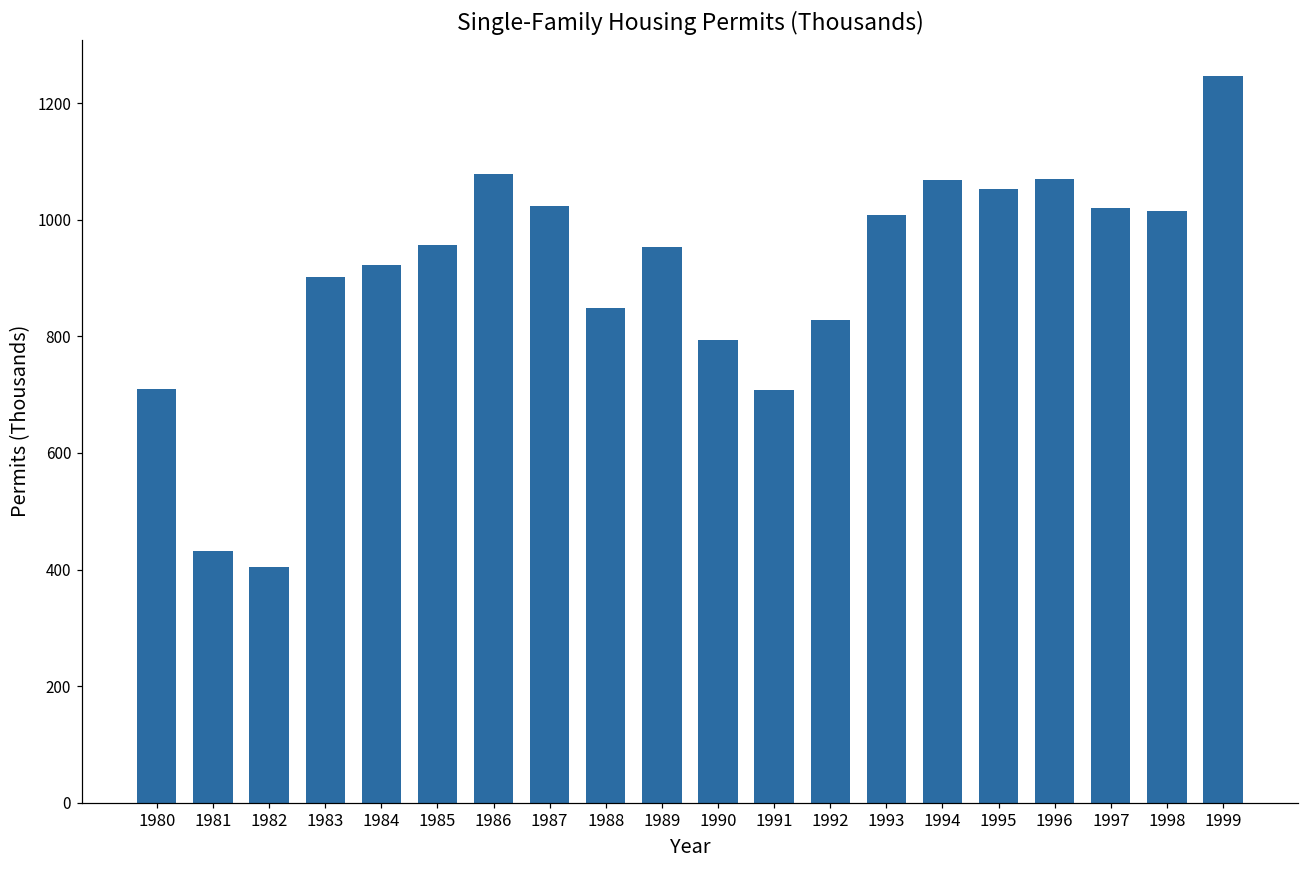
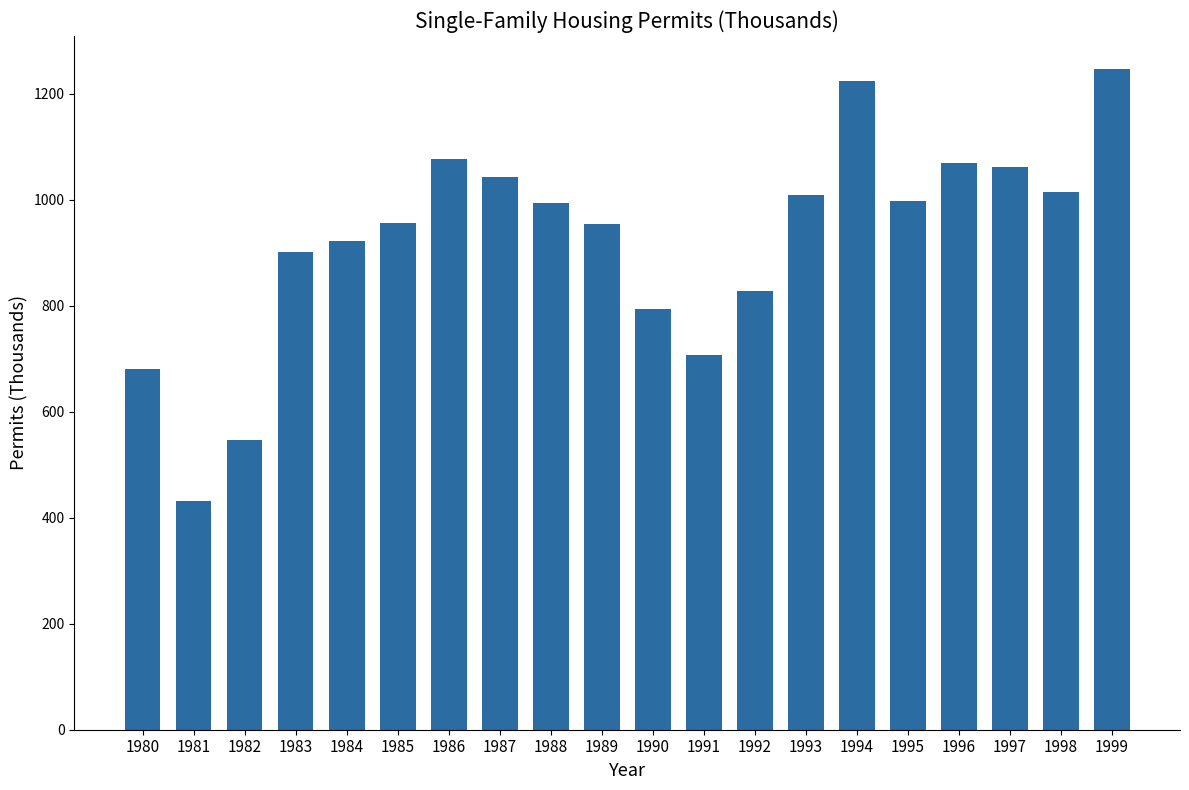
1980: 710 -> 680
1982: 400 -> 550
1987: 1020 -> 1040
1988: 850 -> 990
1994: 1070 -> 1220
1995: 1050 -> 1000
1997: 1020 -> 1060
